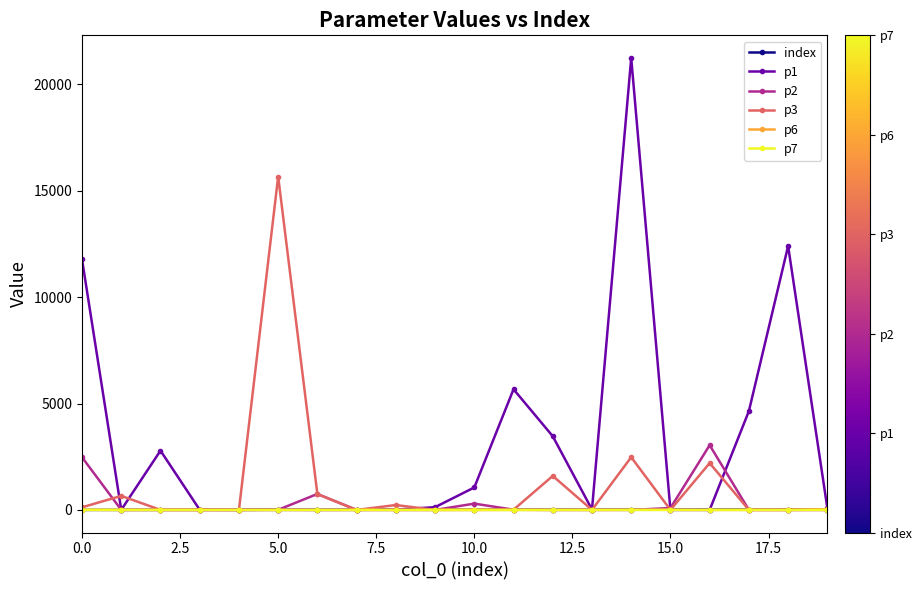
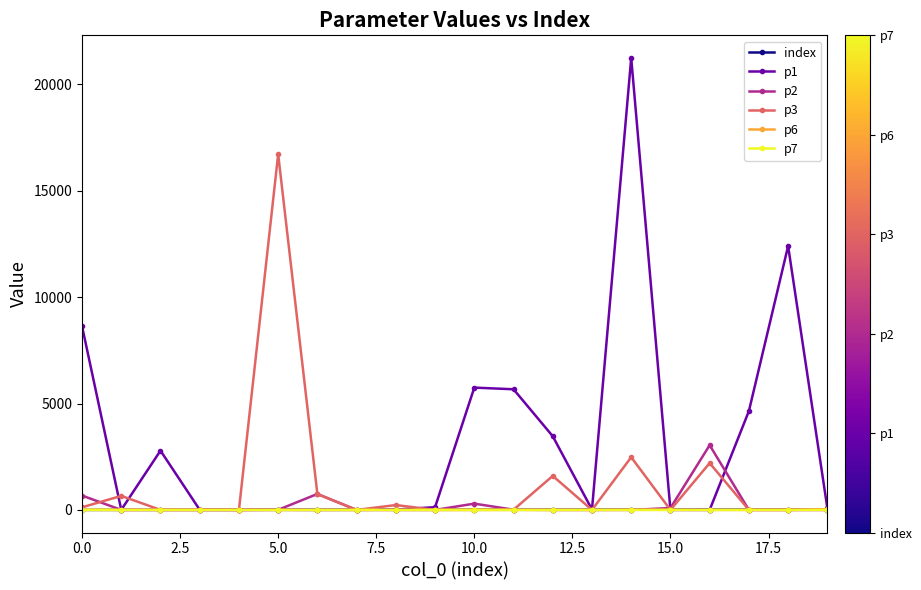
p1, 0.0: 11800 -> 8600
p2, 0.0: 2500 -> 700
p3, 5.0: 15700 -> 16700
p1, 10.0: 1100 -> 5700
